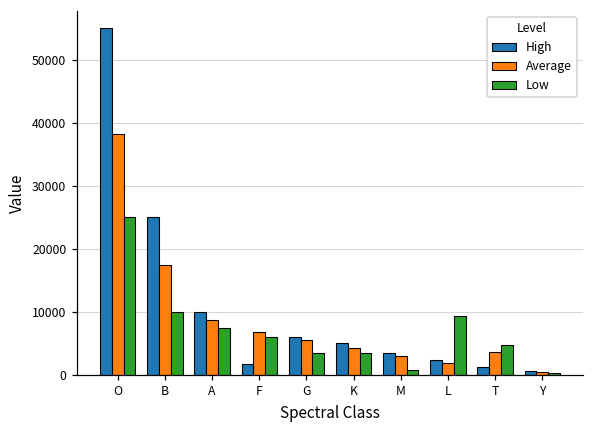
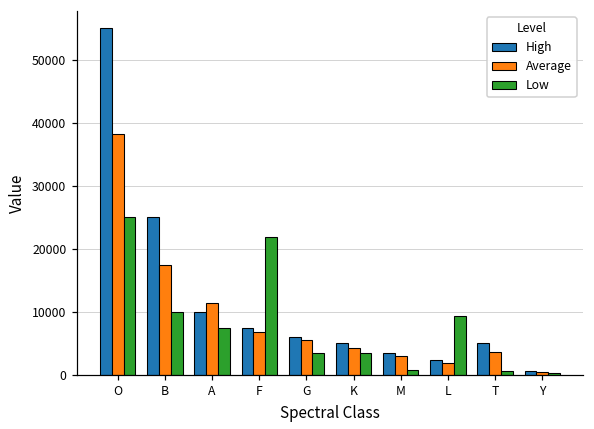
Average, A: 9000 -> 11000
High, F: 2000 -> 8000
Low, F: 6000 -> 22000
High, T: 1000 -> 5000
Low, T: 5000 -> 1000
